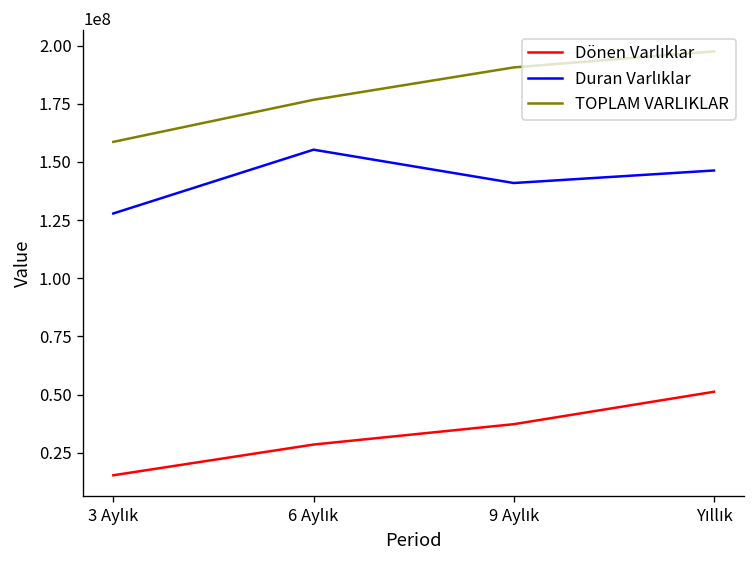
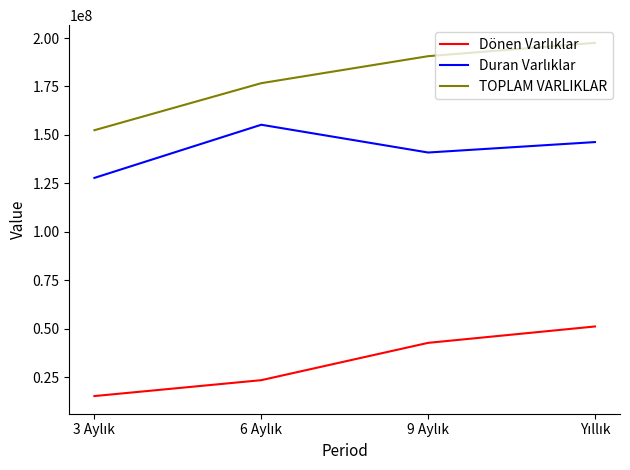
TOPLAM VARLIKLAR, 3 Aylık: 159000000 -> 152000000
Dönen Varlıklar, 6 Aylık: 29000000 -> 24000000
Dönen Varlıklar, 9 Aylık: 37000000 -> 43000000
